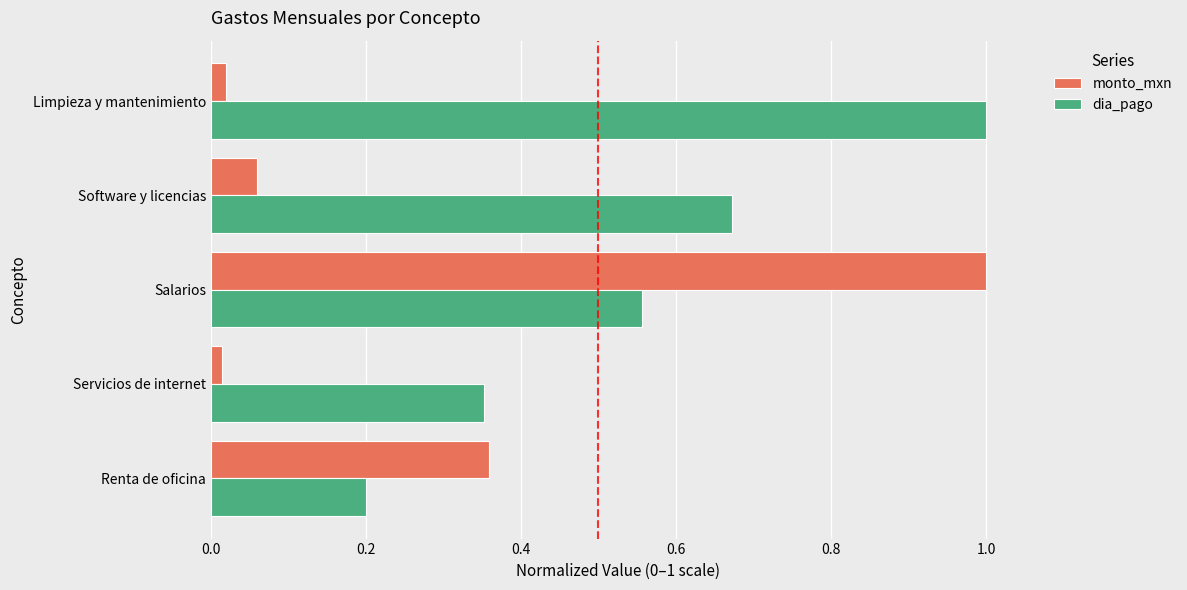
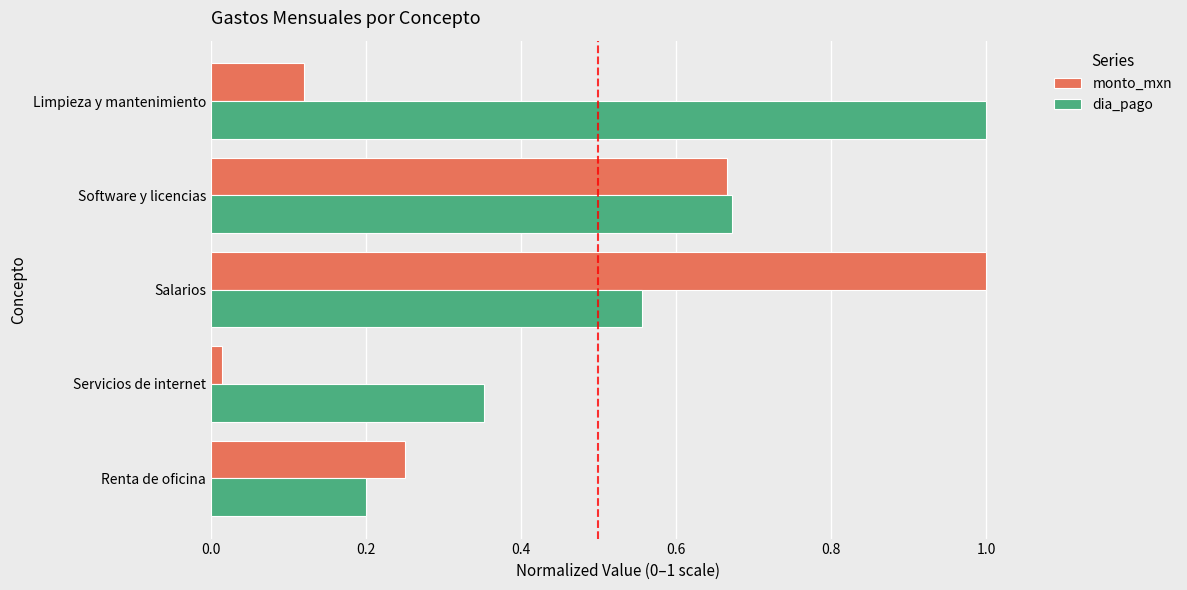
monto_mxn, Limpieza y mantenimiento: 0.02 -> 0.12
monto_mxn, Software y licencias: 0.06 -> 0.67
monto_mxn, Renta de oficina: 0.36 -> 0.25
